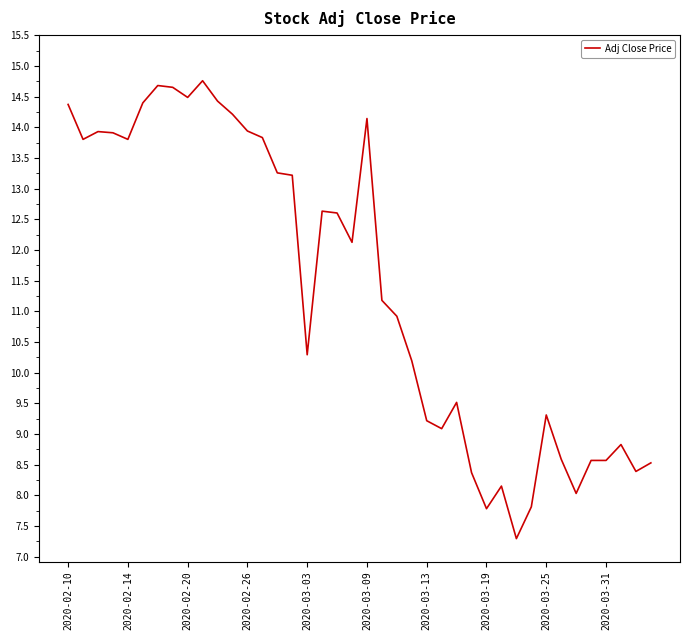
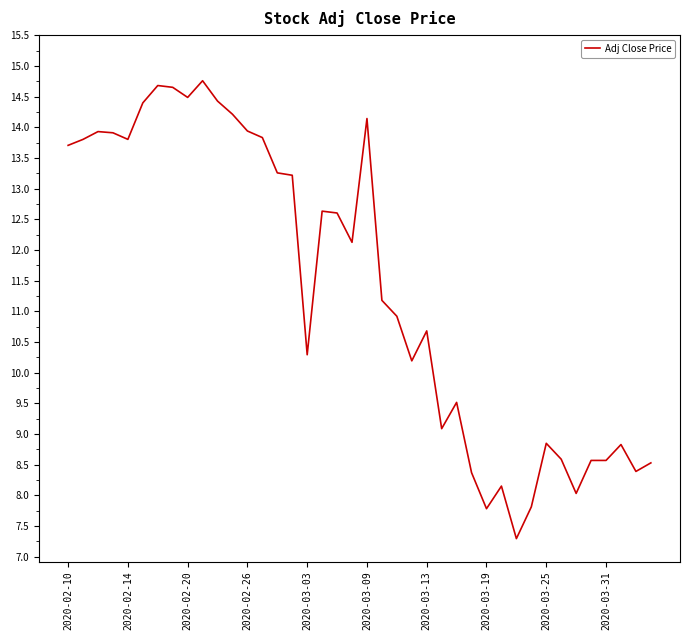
2020-02-10: 14.4 -> 13.7
2020-03-13: 9.2 -> 10.7
2020-03-25: 9.3 -> 8.8
